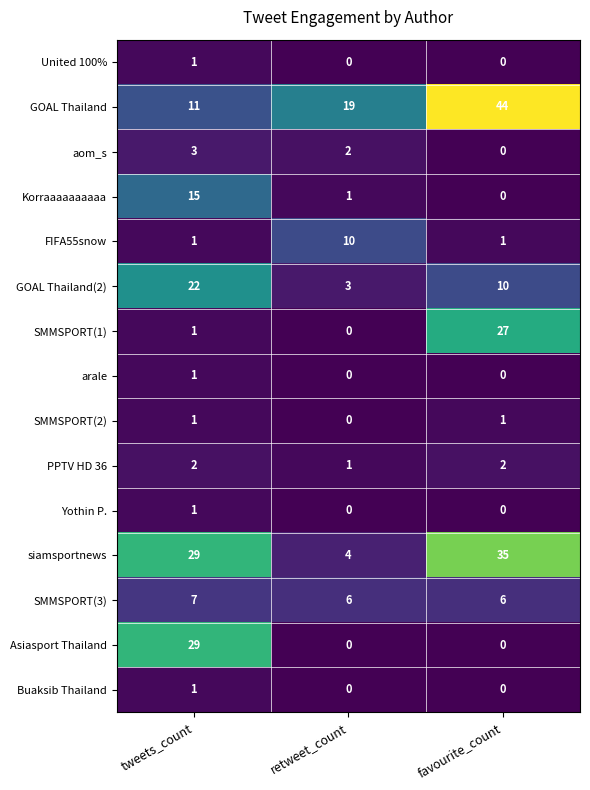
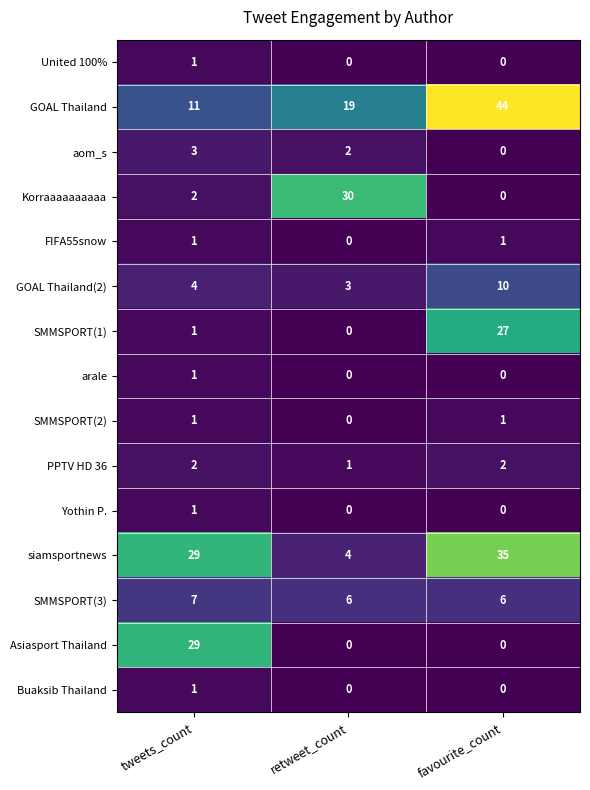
Korraaaaaaaaaa, tweets_count: 15 -> 2
Korraaaaaaaaaa, retweet_count: 1 -> 30
FIFA55snow, retweet_count: 10 -> 0
GOAL Thailand(2), tweets_count: 22 -> 4
